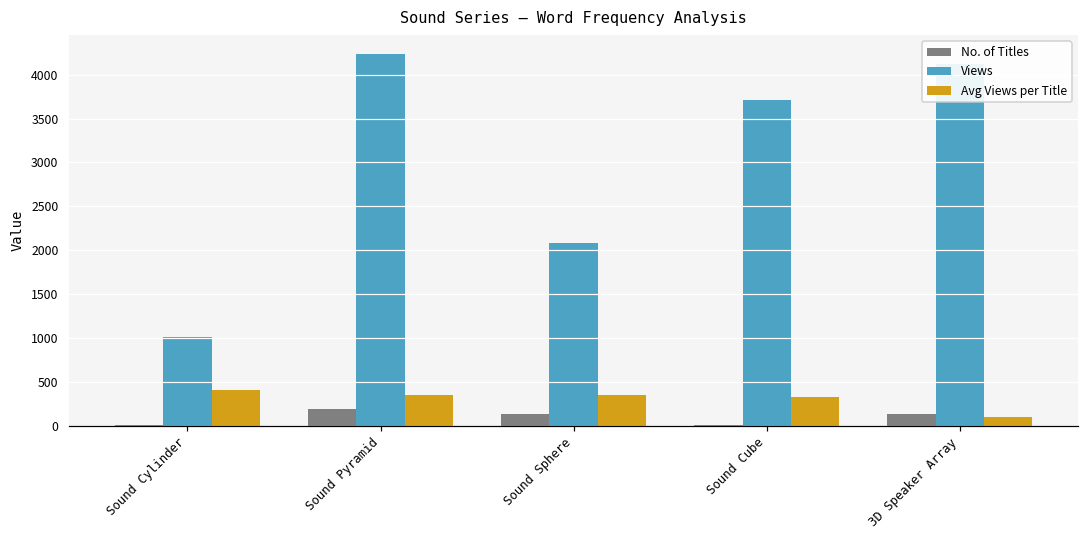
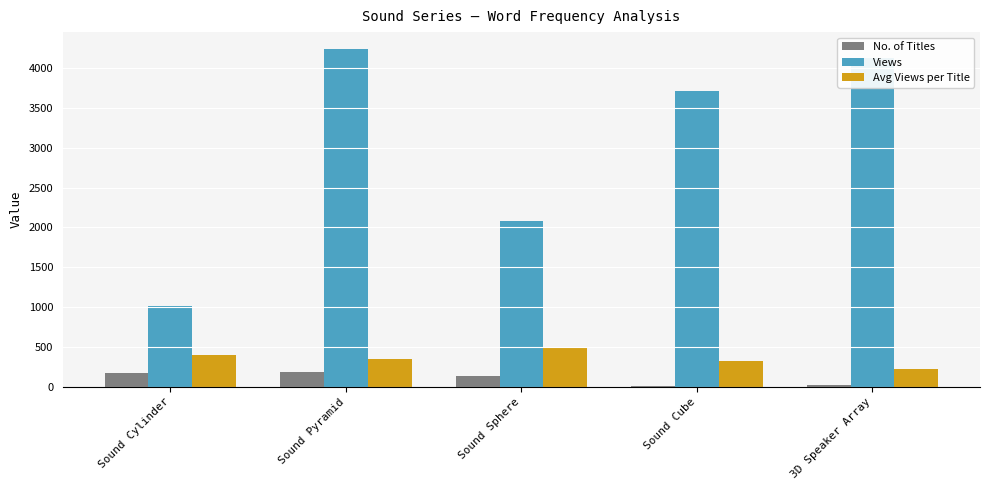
No. of Titles, Sound Cylinder: 0 -> 200
Avg Views per Title, Sound Sphere: 300 -> 500
No. of Titles, 3D Speaker Array: 100 -> 0
Avg Views per Title, 3D Speaker Array: 100 -> 200
